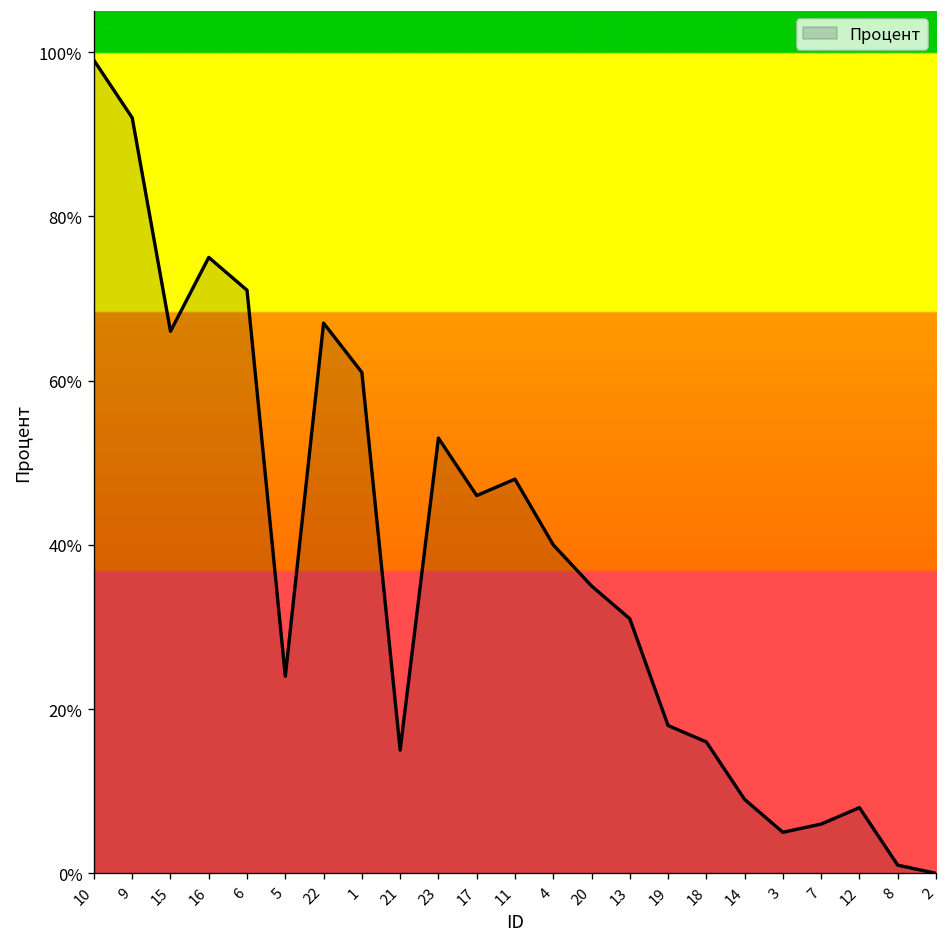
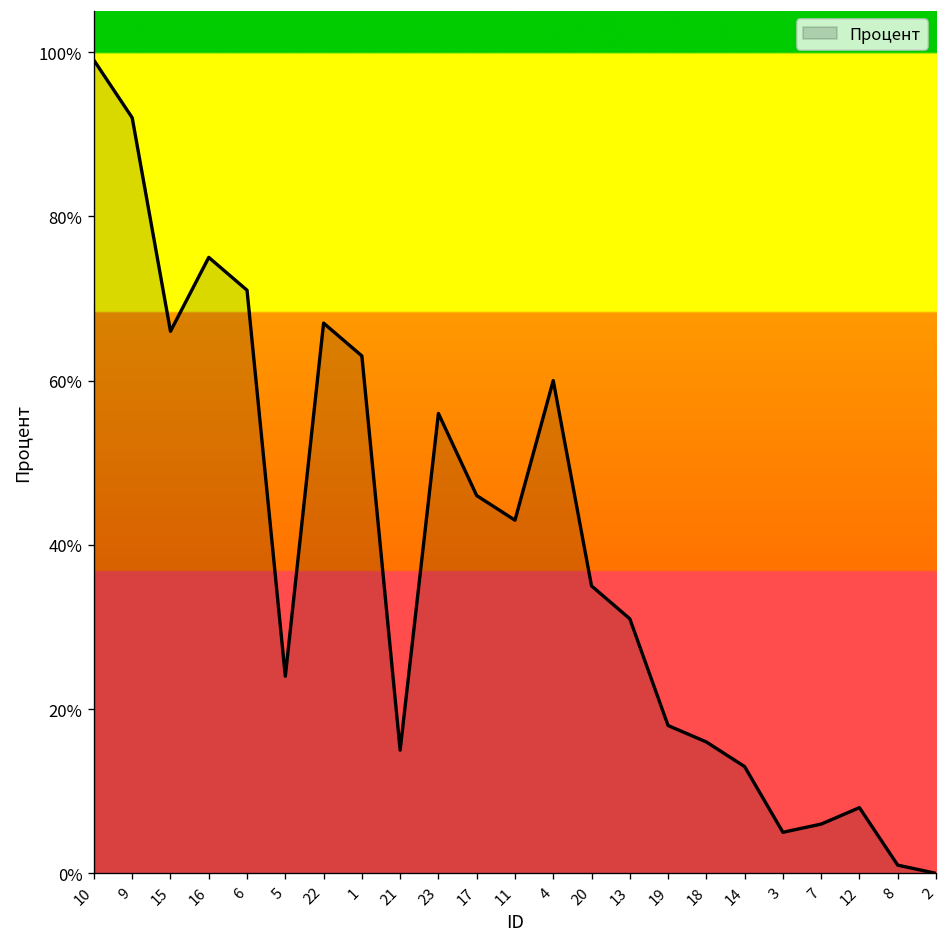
1: 61% -> 63%
23: 53% -> 56%
11: 48% -> 43%
4: 40% -> 60%
14: 9% -> 13%
